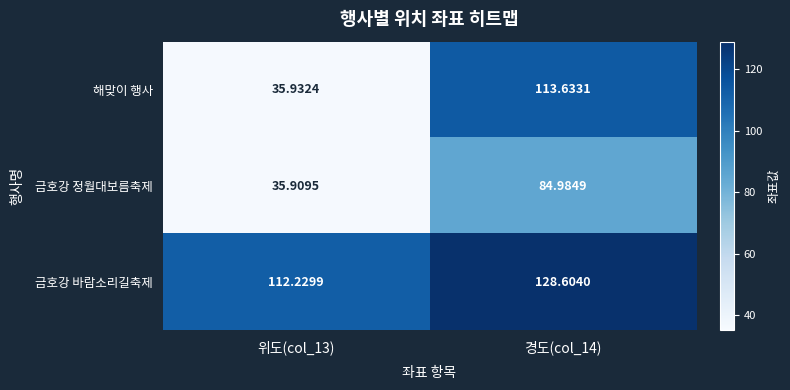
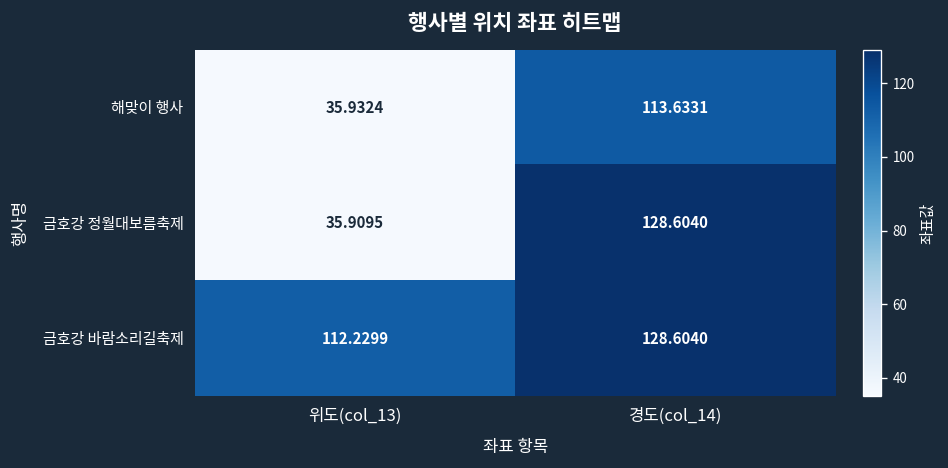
금호강 정월대보름축제, 경도(col_14): 84.9849 -> 128.6040
